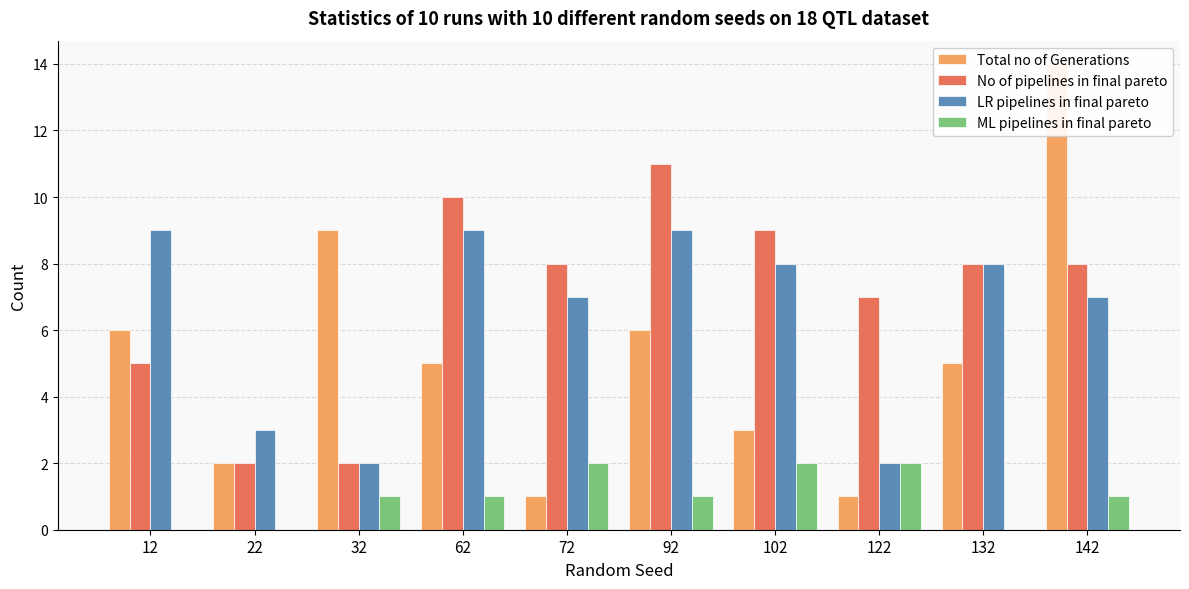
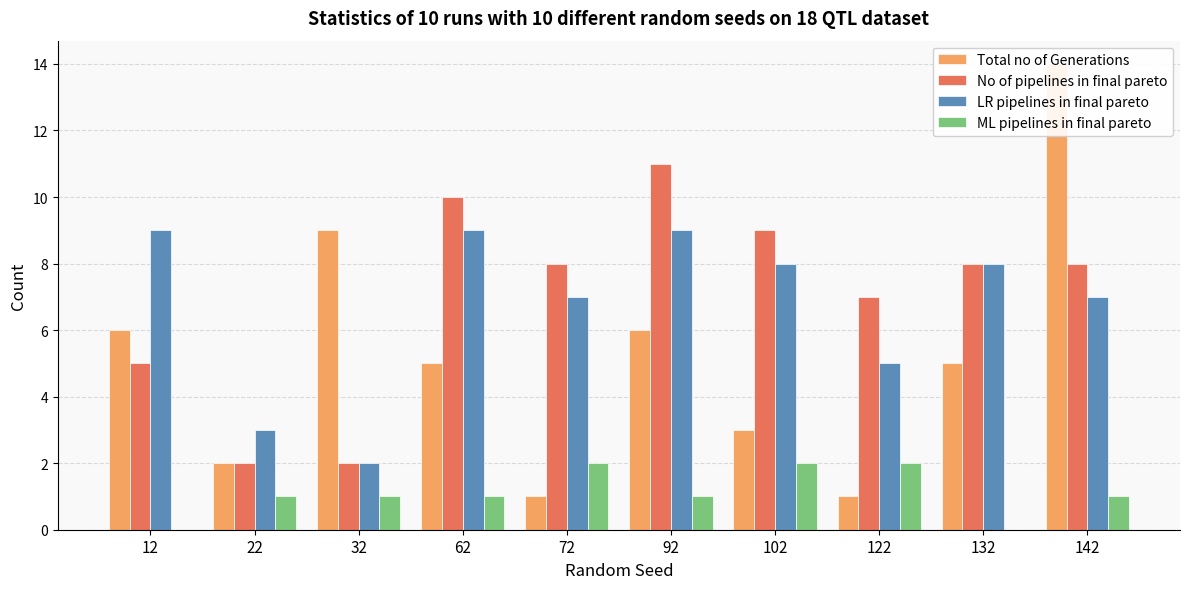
ML pipelines in final pareto, 22: 0 -> 1
LR pipelines in final pareto, 122: 2 -> 5
